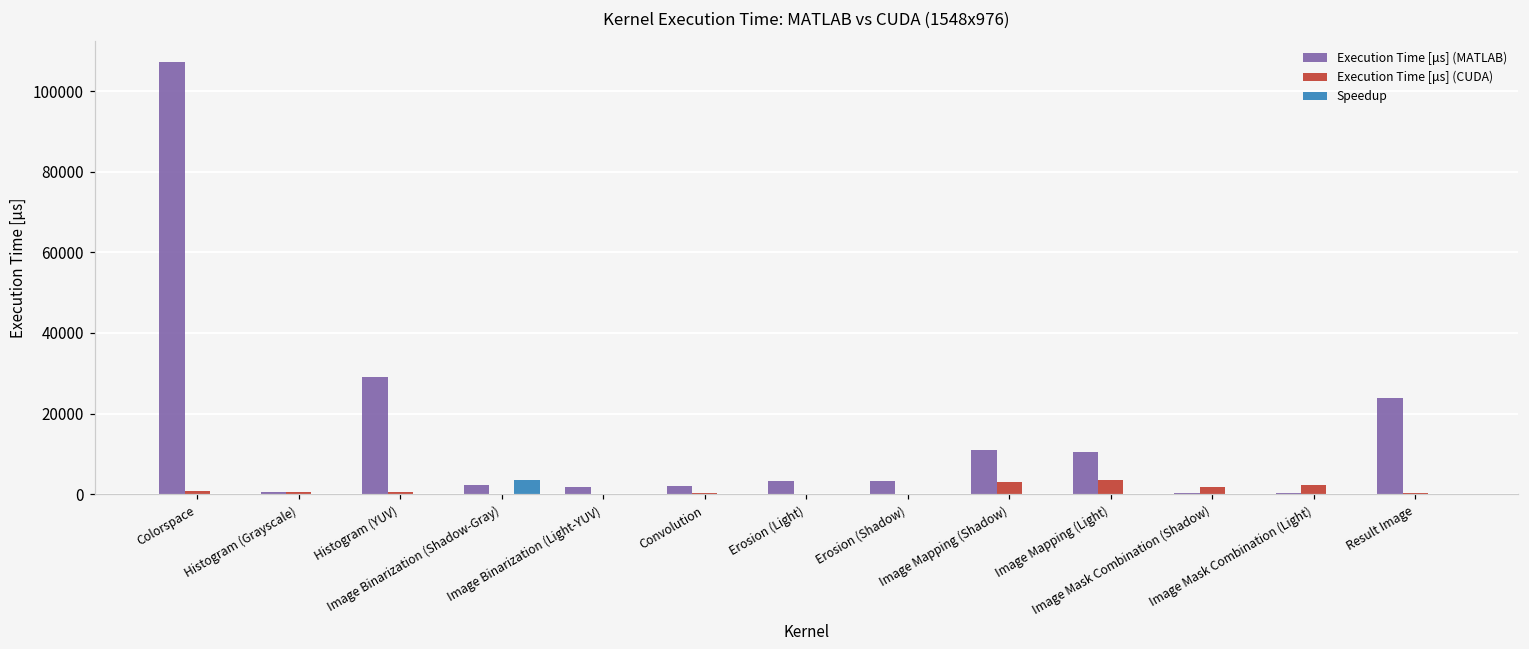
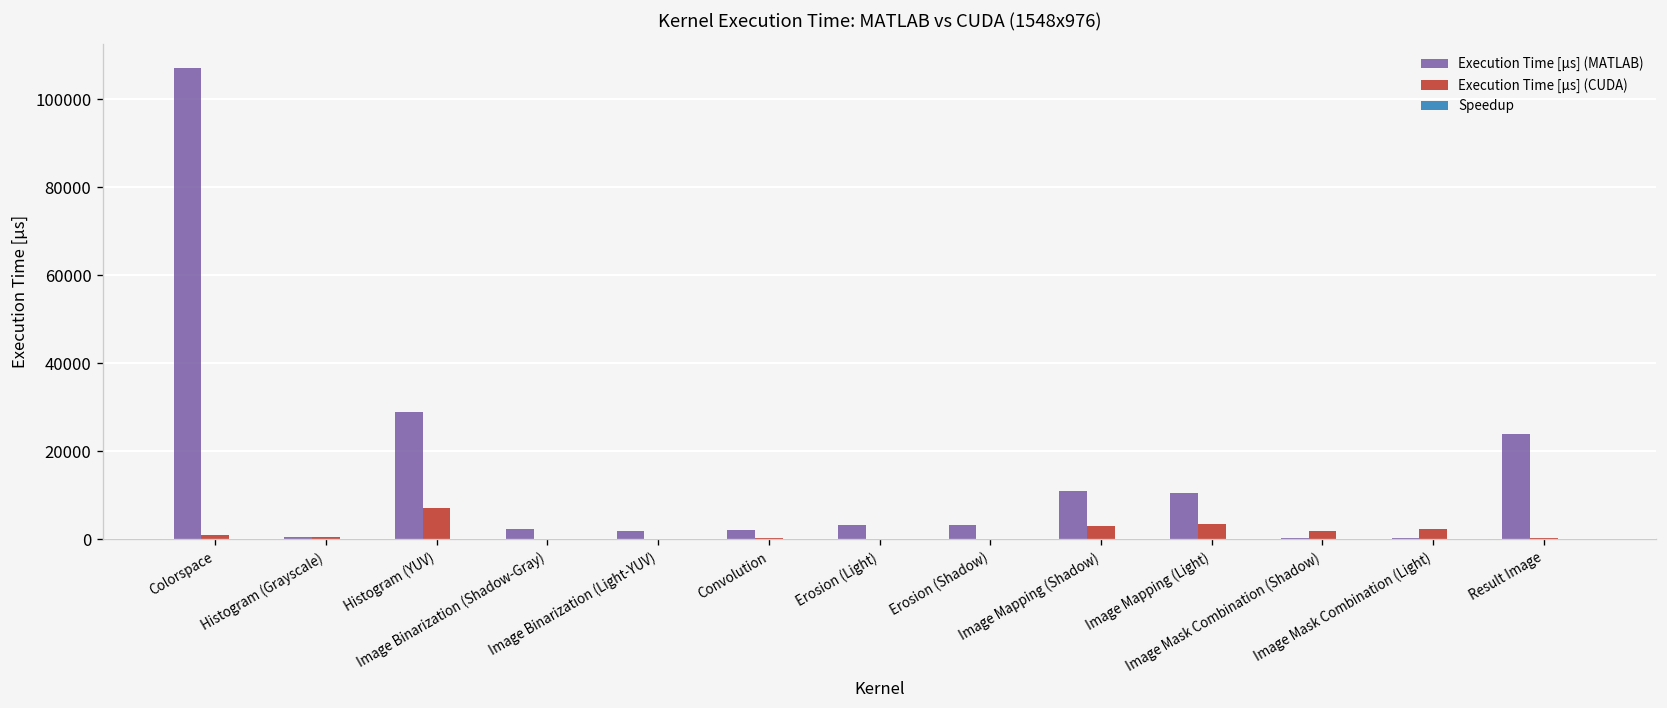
Execution Time [μs] (CUDA), Histogram (YUV): 1000 -> 7000
Speedup, Image Binarization (Shadow-Gray): 3000 -> 0
